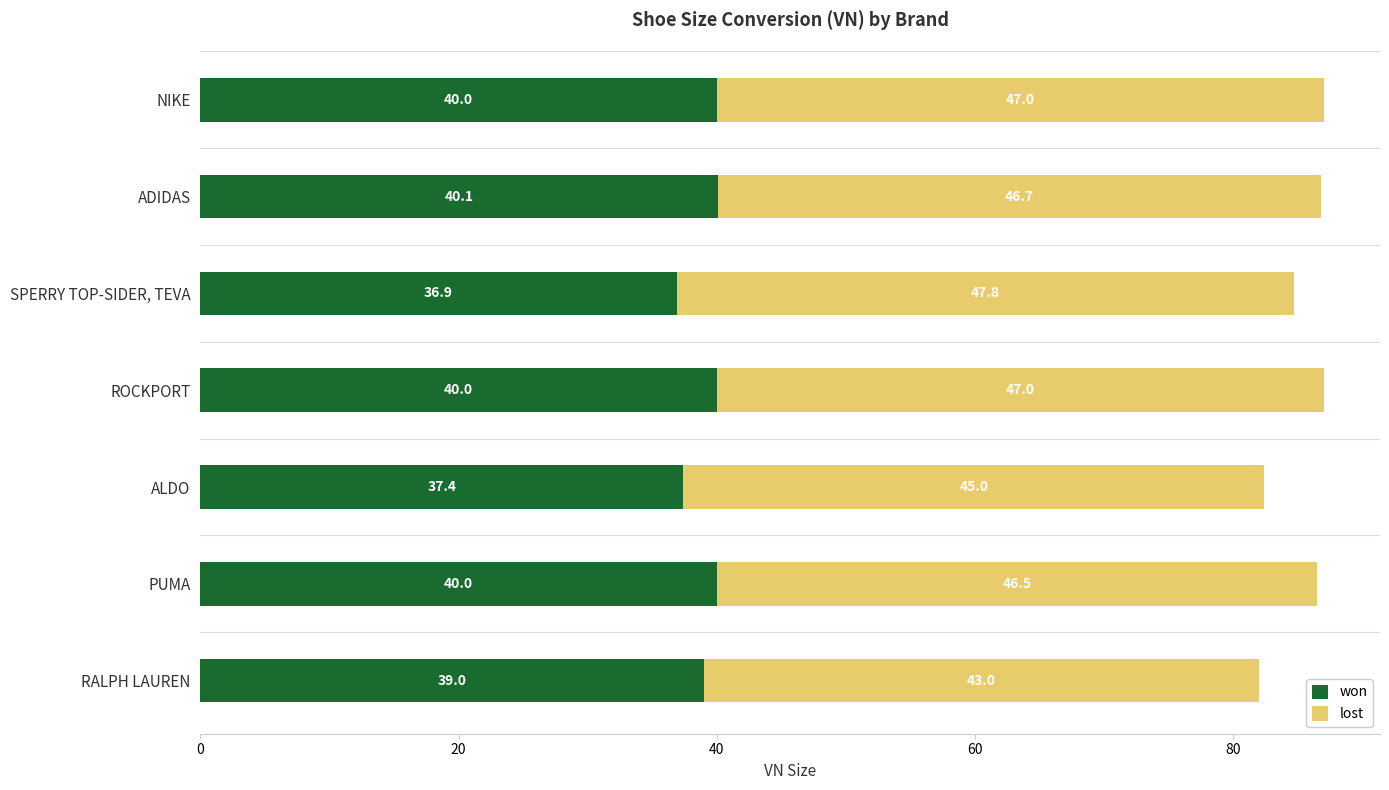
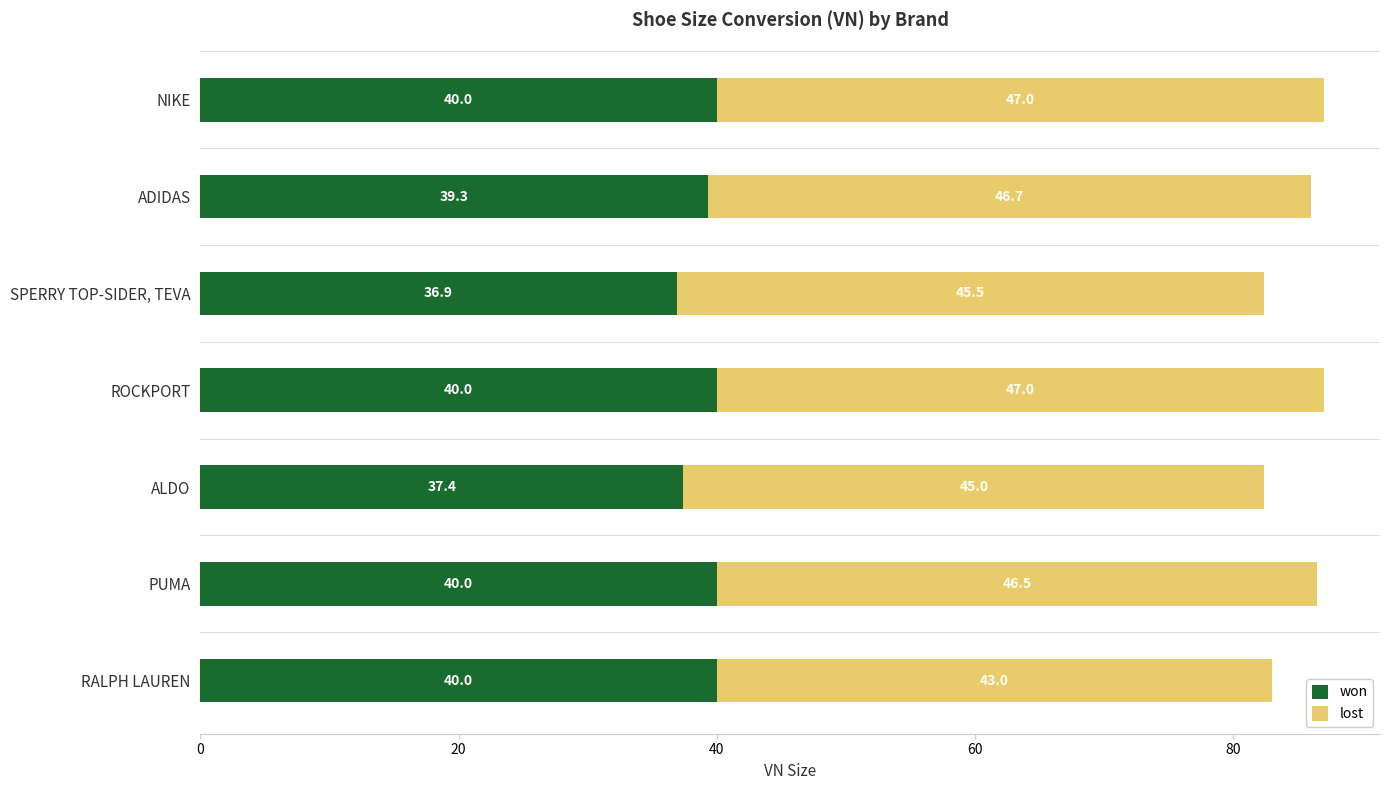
won, ADIDAS: 40.1 -> 39.3
lost, SPERRY TOP-SIDER, TEVA: 47.8 -> 45.5
won, RALPH LAUREN: 39.0 -> 40.0
